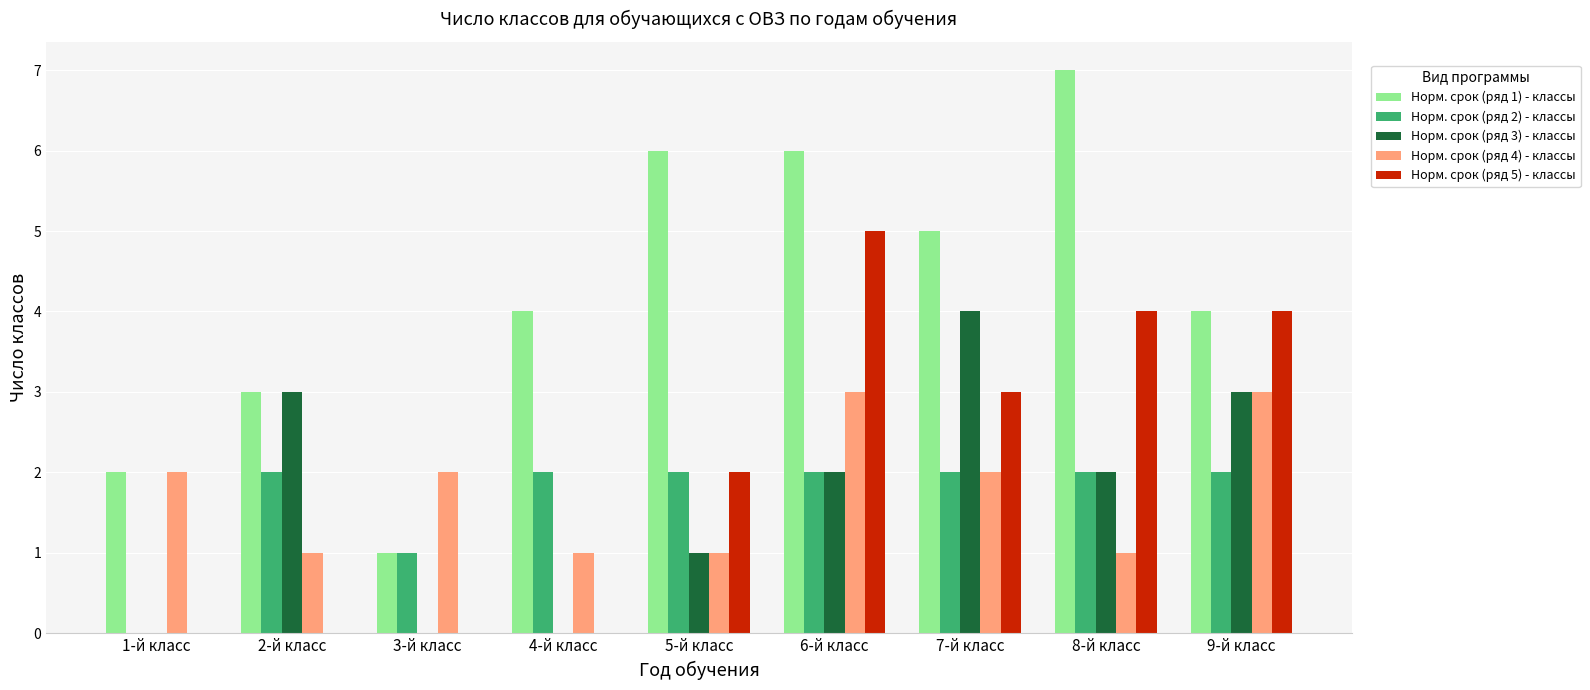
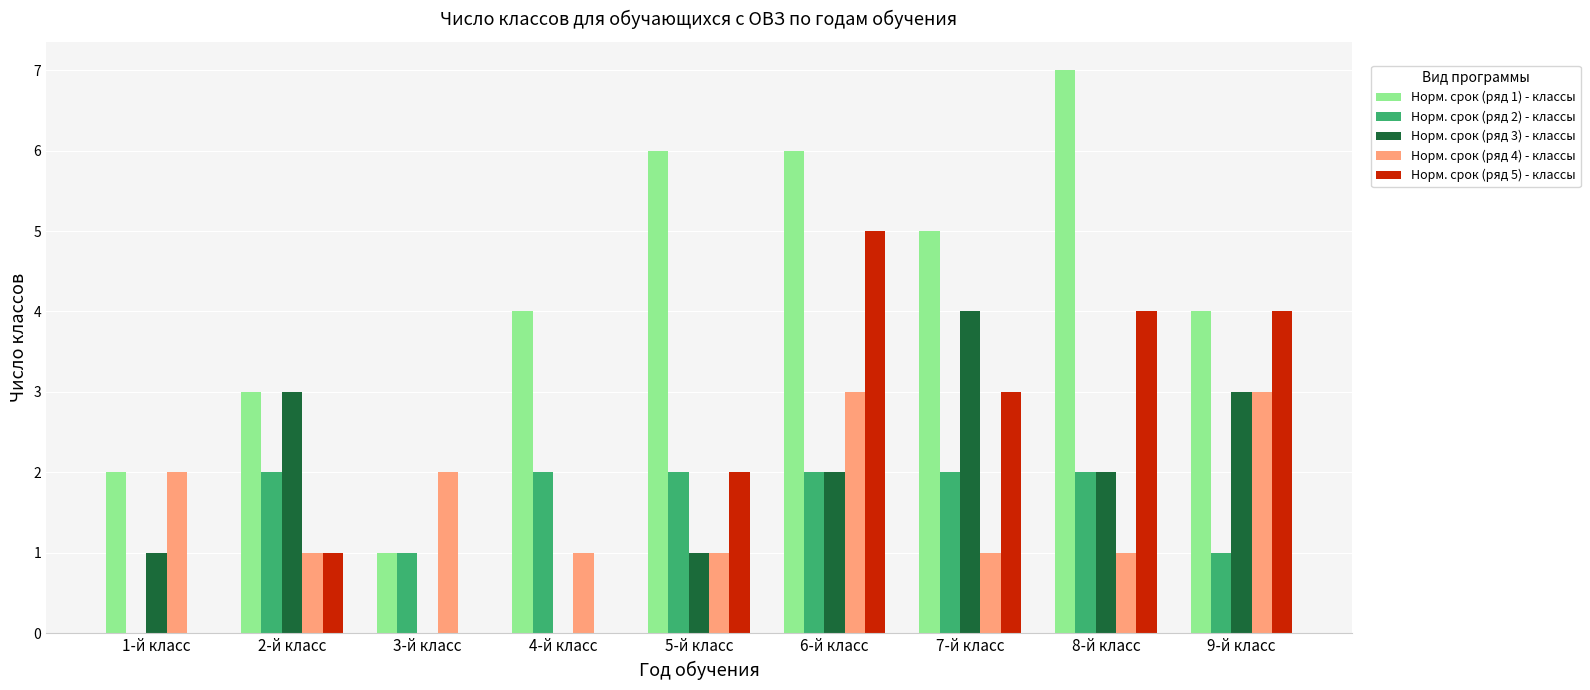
Норм. срок (ряд 3) - классы, 1-й класс: 0 -> 1
Норм. срок (ряд 5) - классы, 2-й класс: 0 -> 1
Норм. срок (ряд 4) - классы, 7-й класс: 2 -> 1
Норм. срок (ряд 2) - классы, 9-й класс: 2 -> 1
